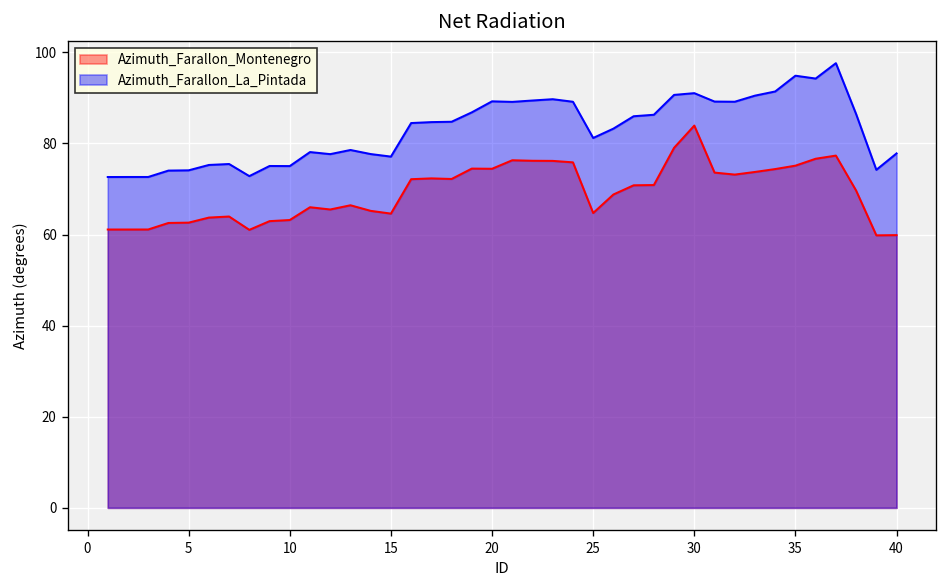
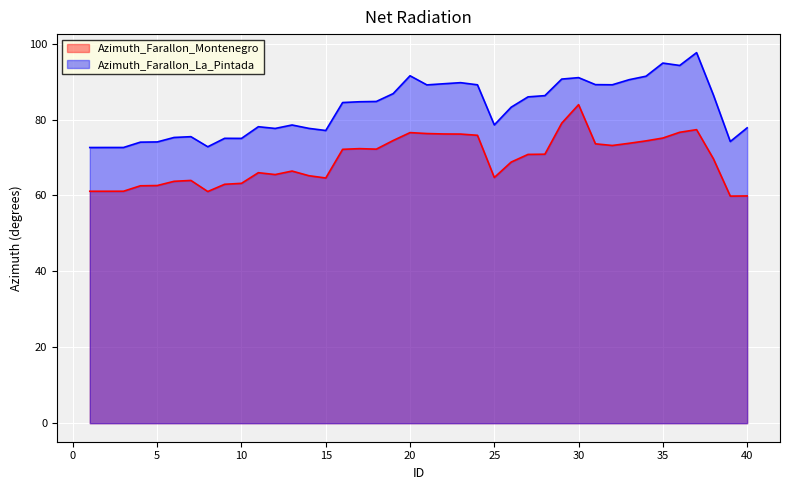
Azimuth_Farallon_Montenegro, 20: 74 -> 77
Azimuth_Farallon_La_Pintada, 20: 89 -> 92
Azimuth_Farallon_La_Pintada, 25: 81 -> 79
